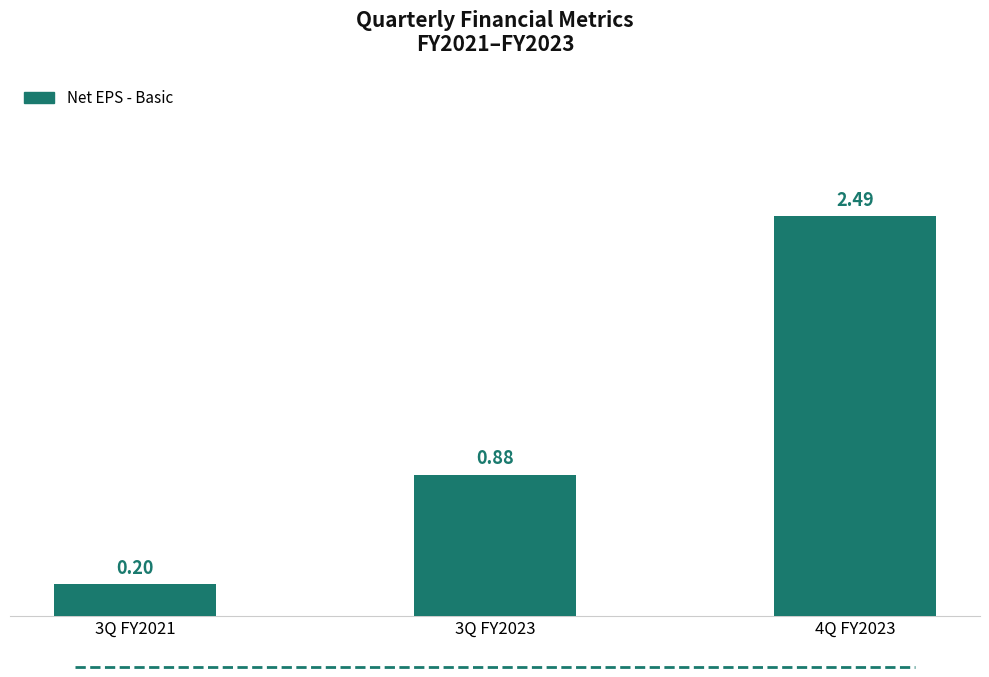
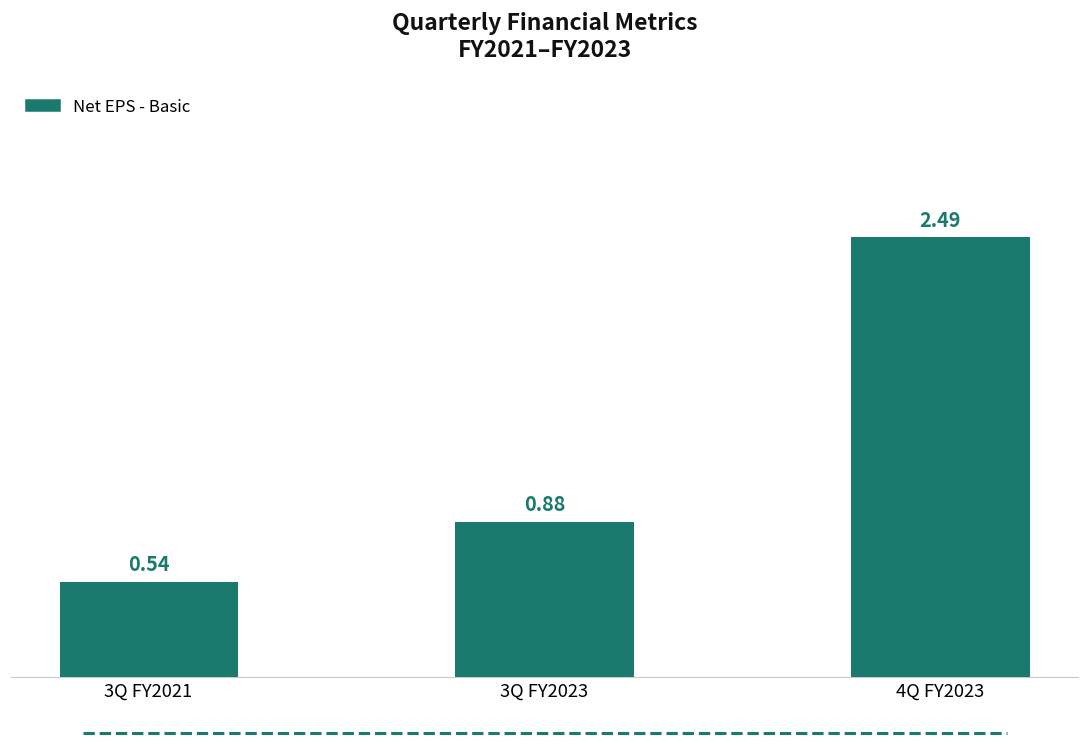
3Q FY2021: 0.20 -> 0.54
